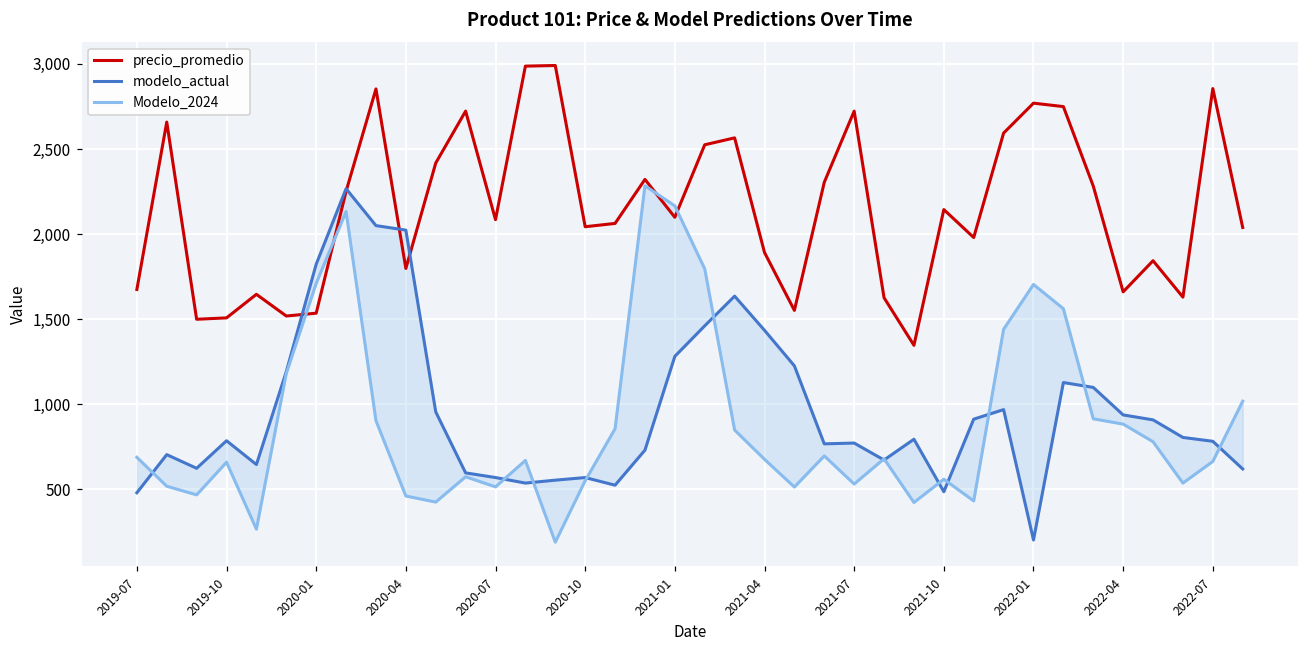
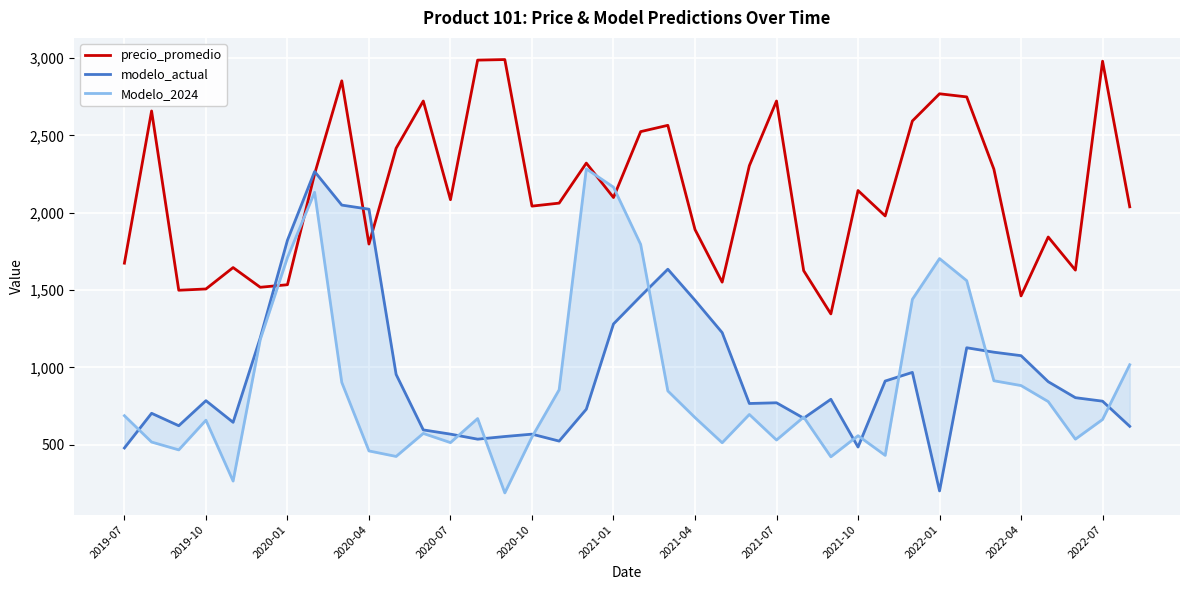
precio_promedio, 2022-04: 1,660 -> 1,460
modelo_actual, 2022-04: 940 -> 1,080
precio_promedio, 2022-07: 2,860 -> 2,980
